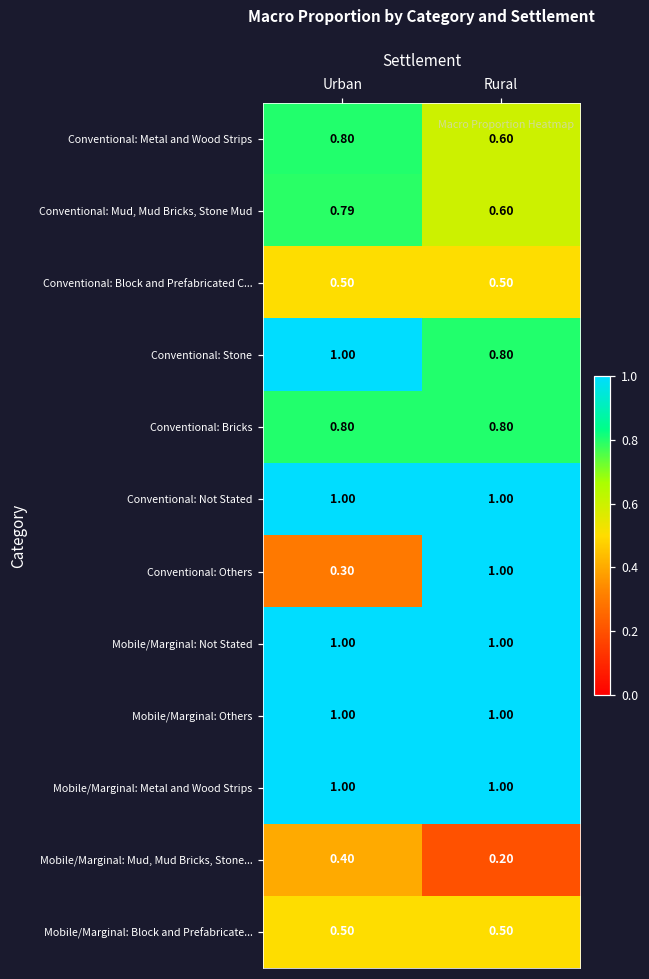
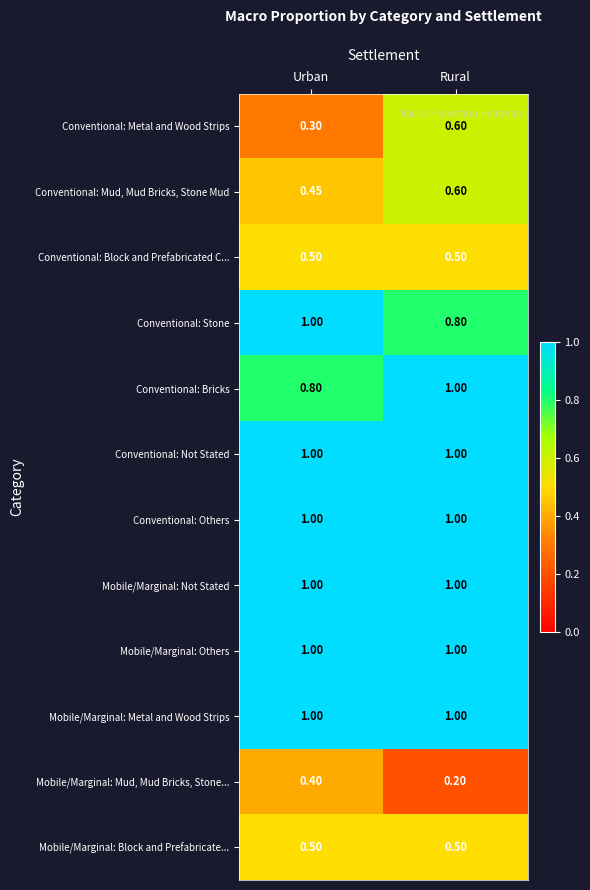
Conventional: Metal and Wood Strips, Urban: 0.80 -> 0.30
Conventional: Mud, Mud Bricks, Stone Mud, Urban: 0.79 -> 0.45
Conventional: Bricks, Rural: 0.80 -> 1.00
Conventional: Others, Urban: 0.30 -> 1.00
